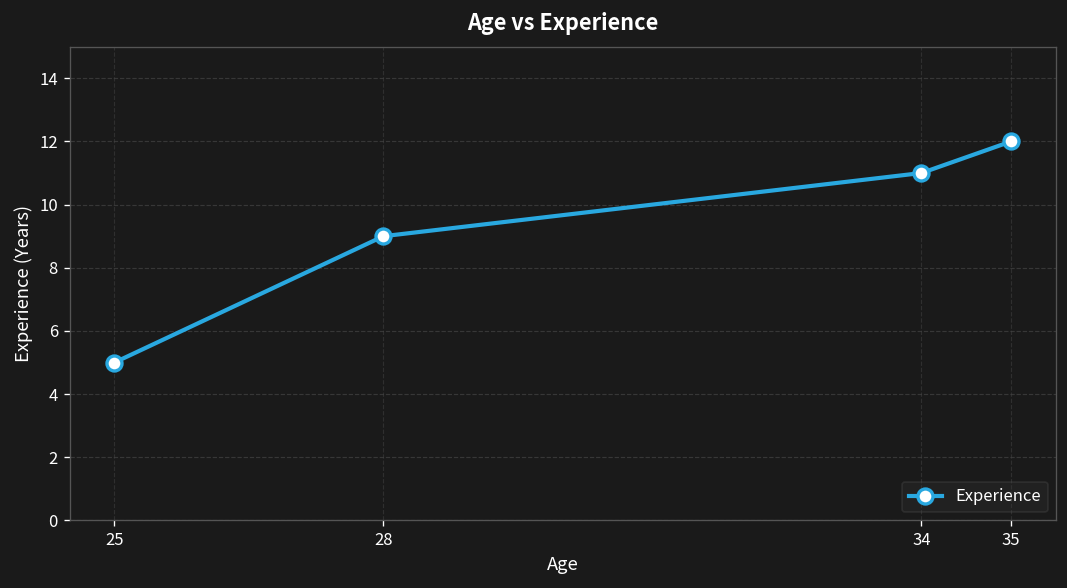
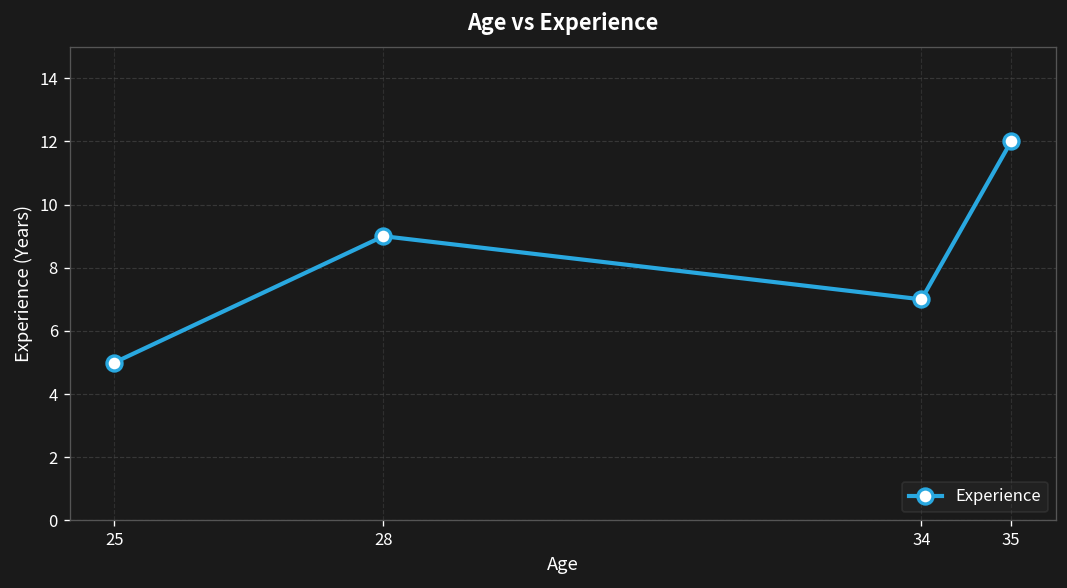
34: 11 -> 7
